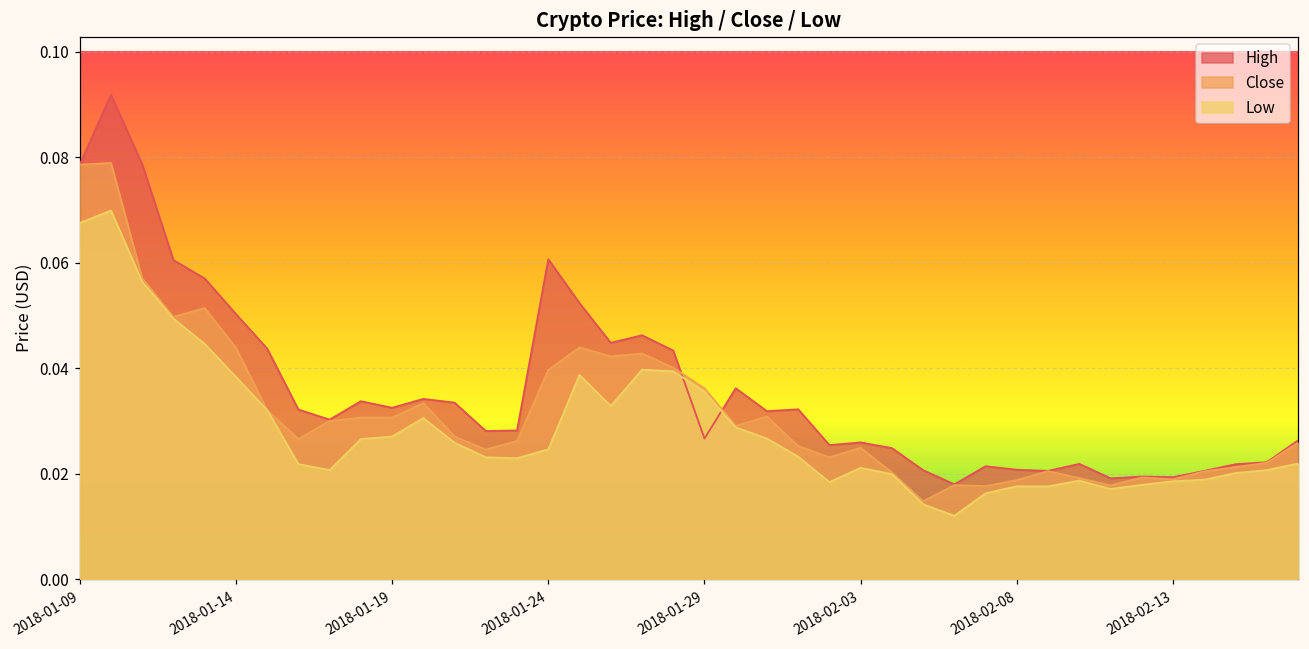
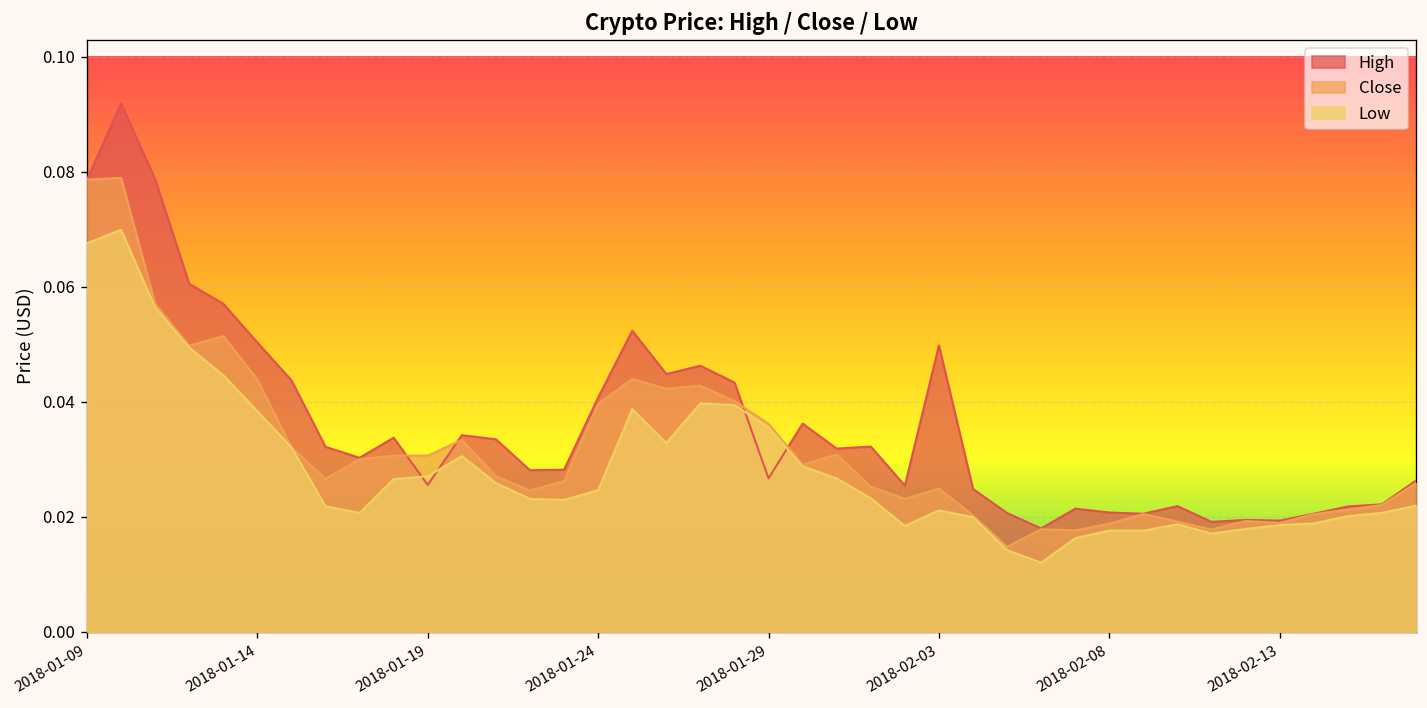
High, 2018-01-19: 0.033 -> 0.026
High, 2018-01-24: 0.061 -> 0.041
High, 2018-02-03: 0.026 -> 0.050
